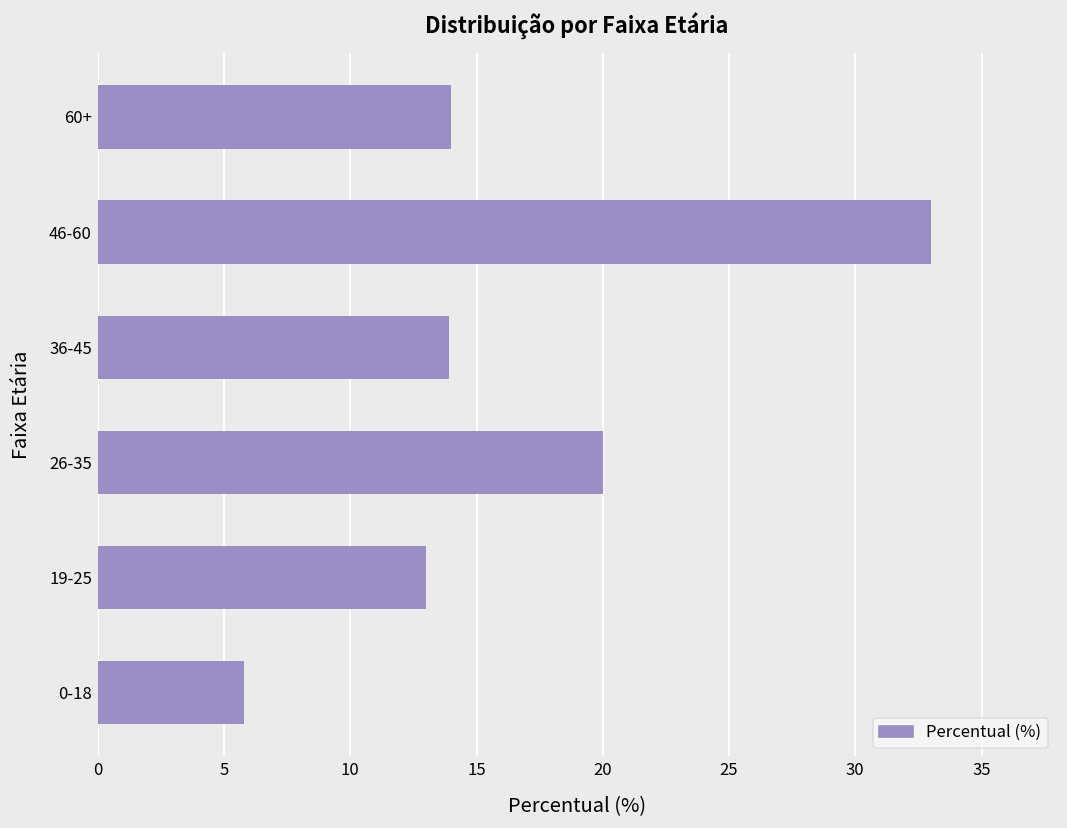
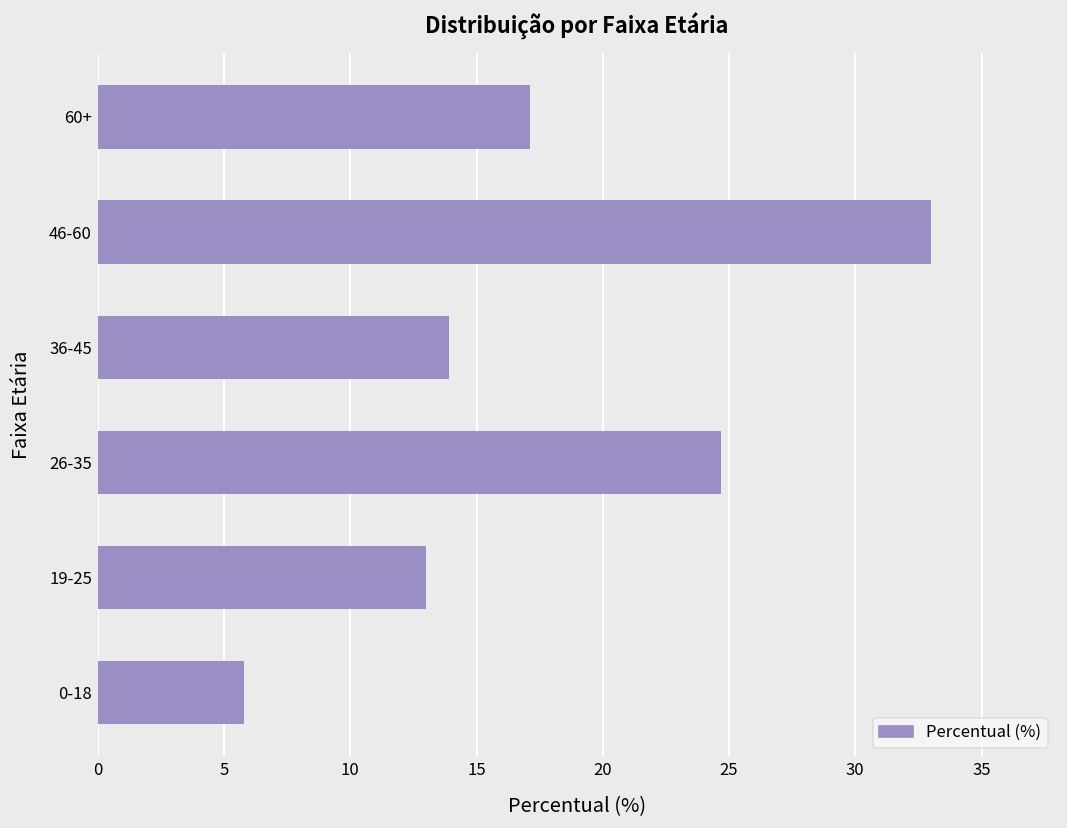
60+: 14.0 -> 17.1
26-35: 20.0 -> 24.7
